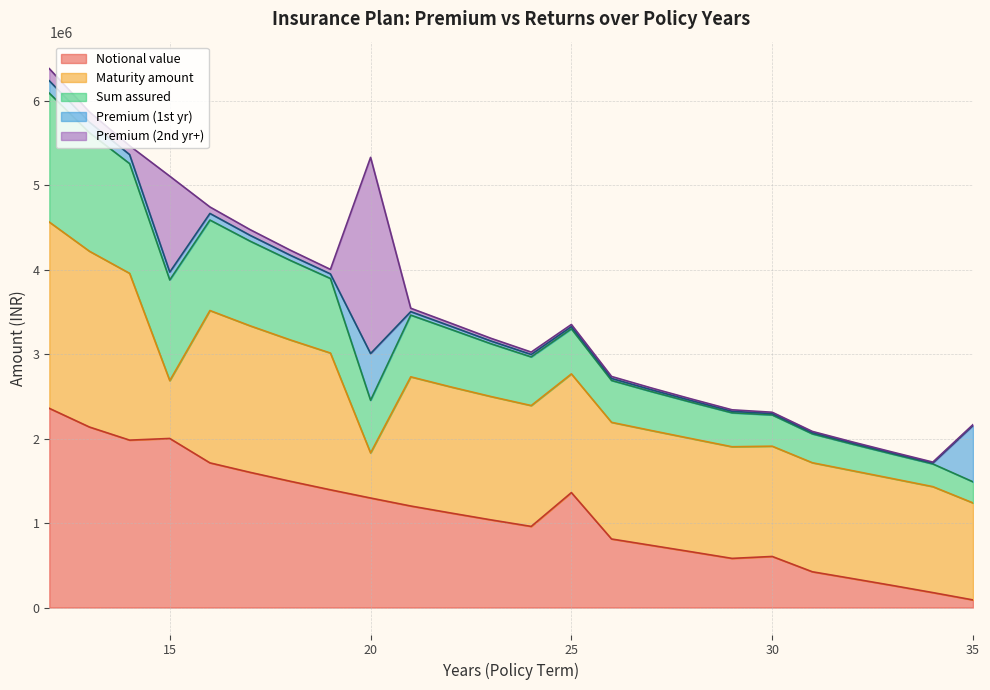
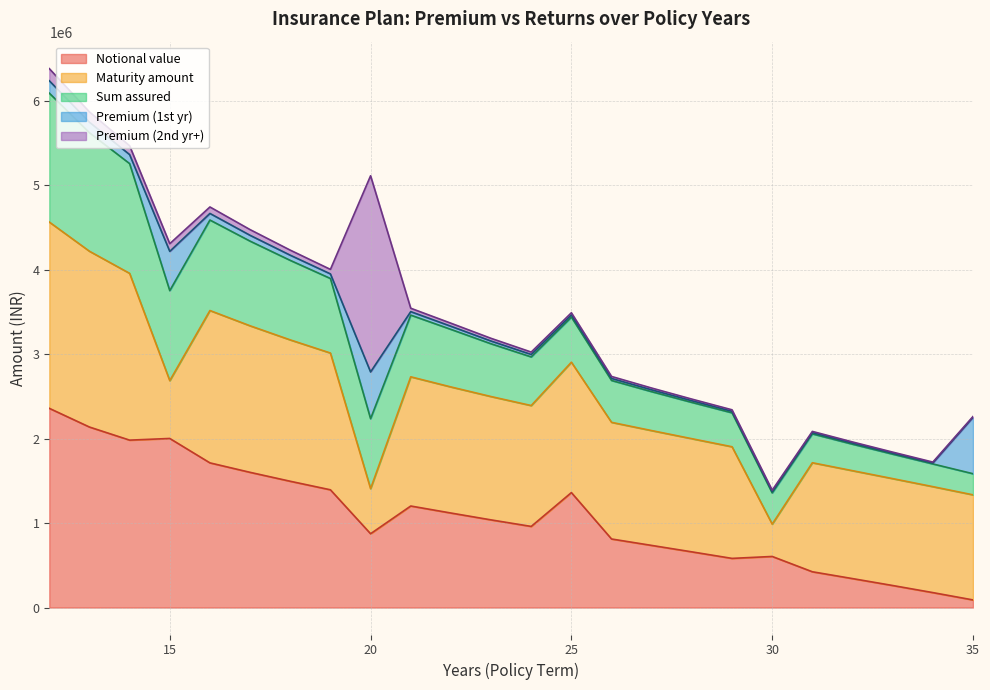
Sum assured, 15: 1200000 -> 1100000
Premium (1st yr), 15: 100000 -> 500000
Premium (2nd yr+), 15: 1100000 -> 100000
Notional value, 20: 1300000 -> 900000
Sum assured, 20: 600000 -> 800000
Maturity amount, 25: 1400000 -> 1500000
Maturity amount, 30: 1300000 -> 400000
Maturity amount, 35: 1100000 -> 1200000
